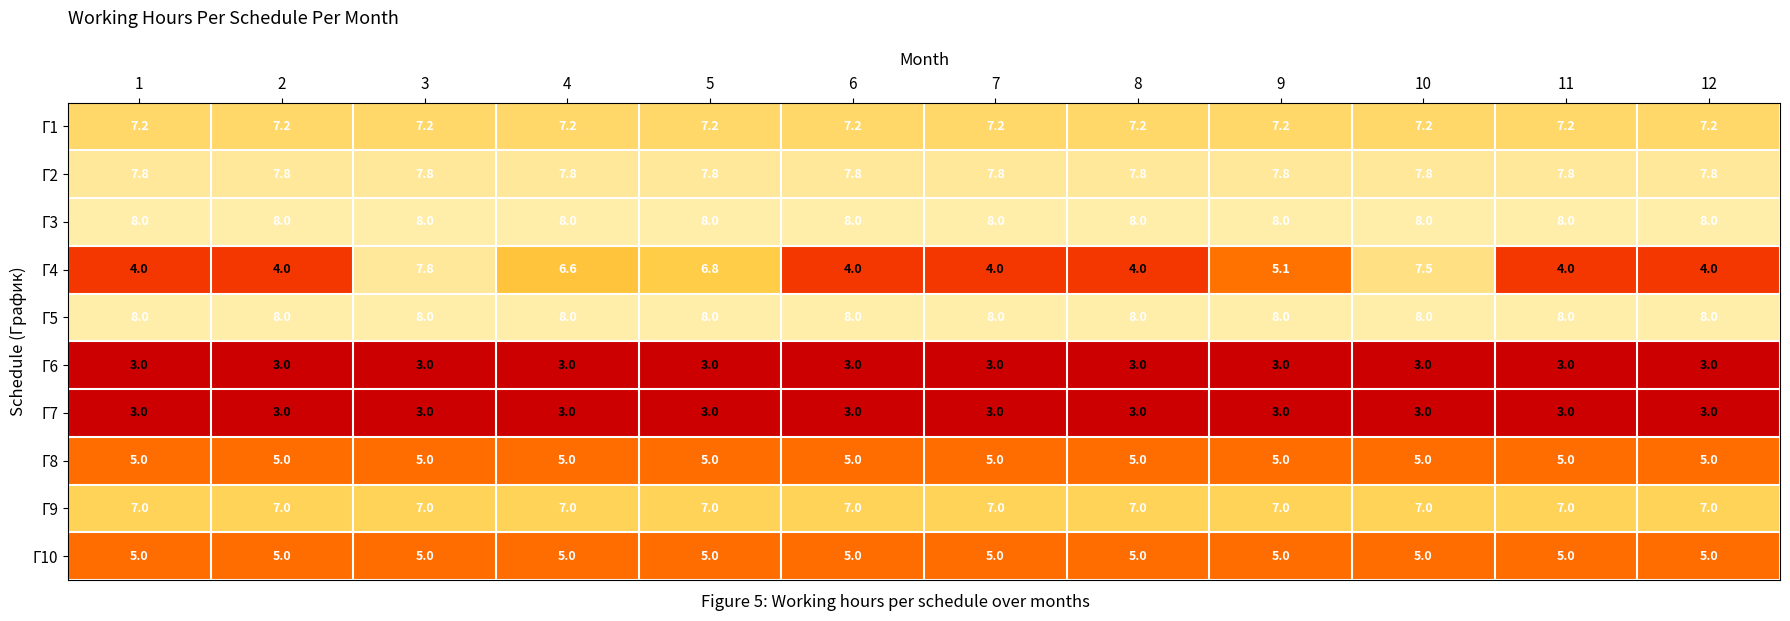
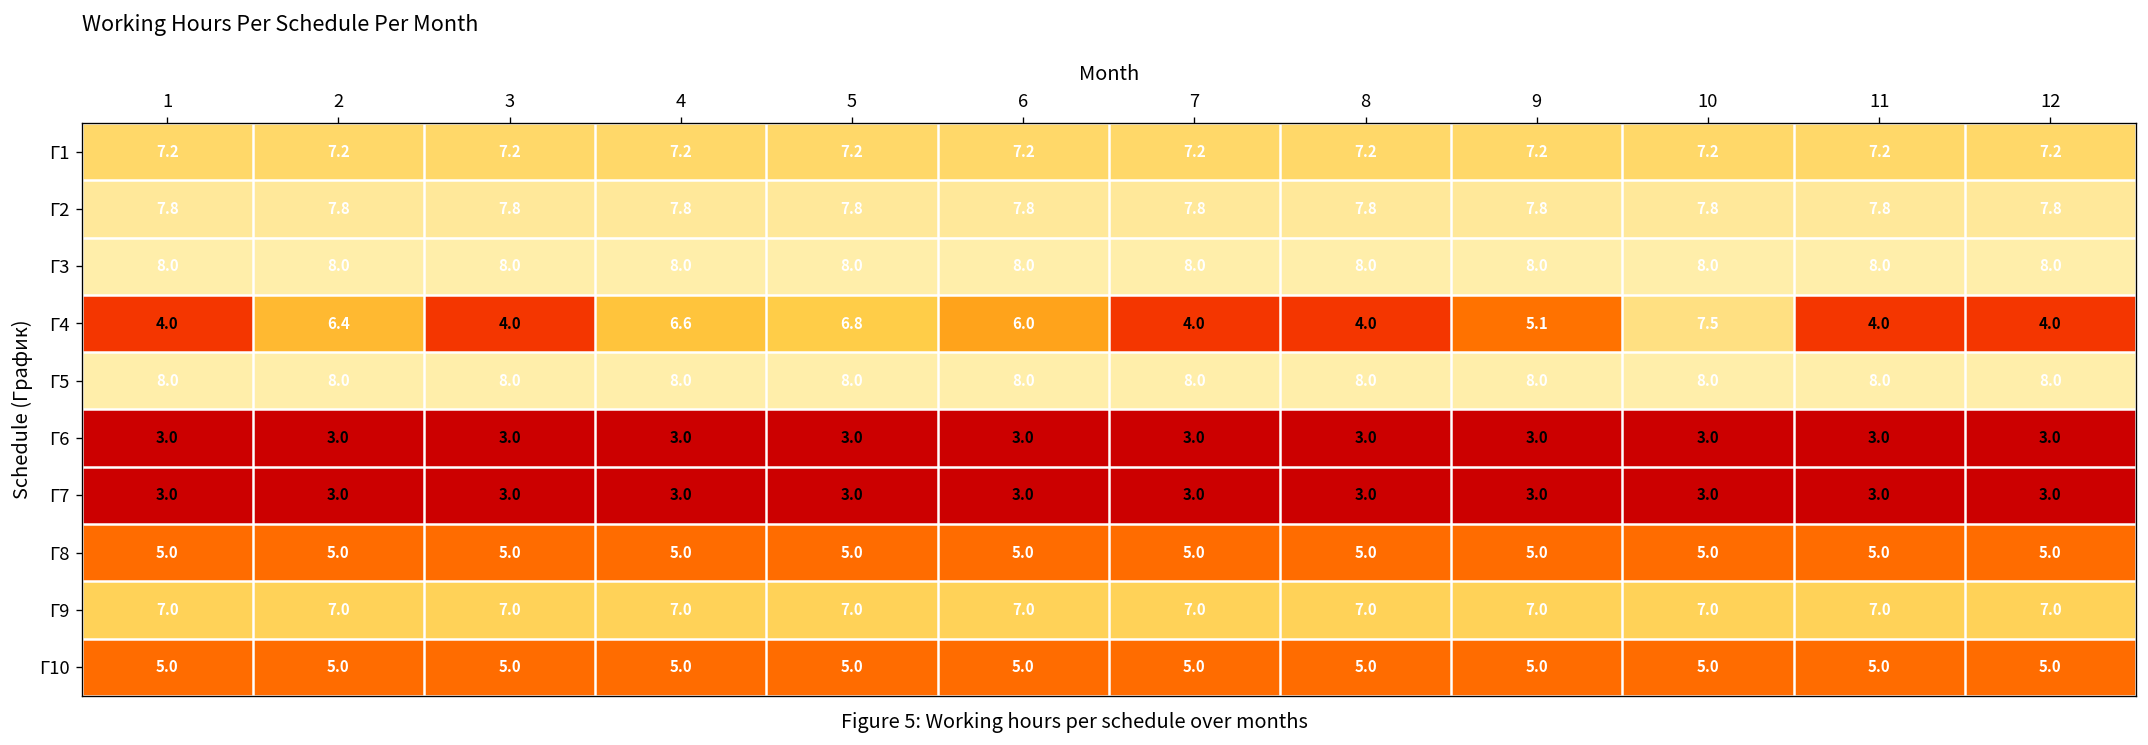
Г4, 2: 4.0 -> 6.4
Г4, 3: 7.8 -> 4.0
Г4, 6: 4.0 -> 6.0
